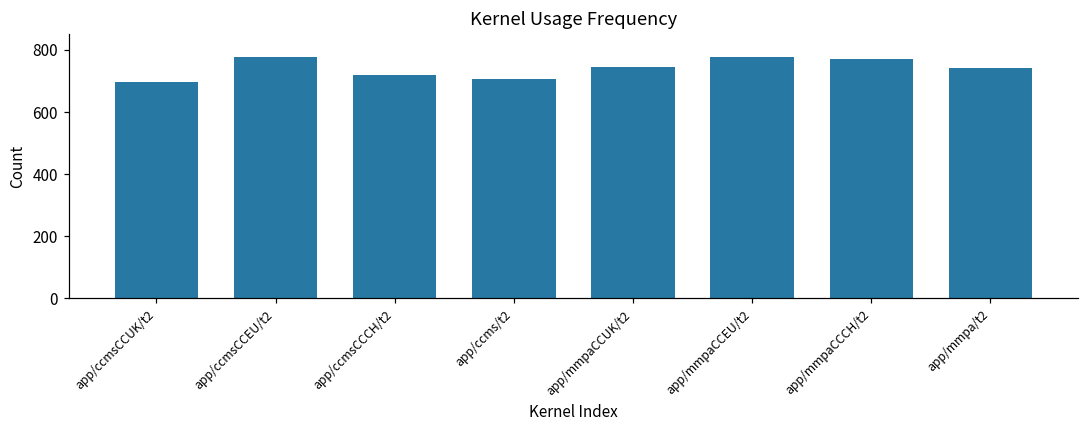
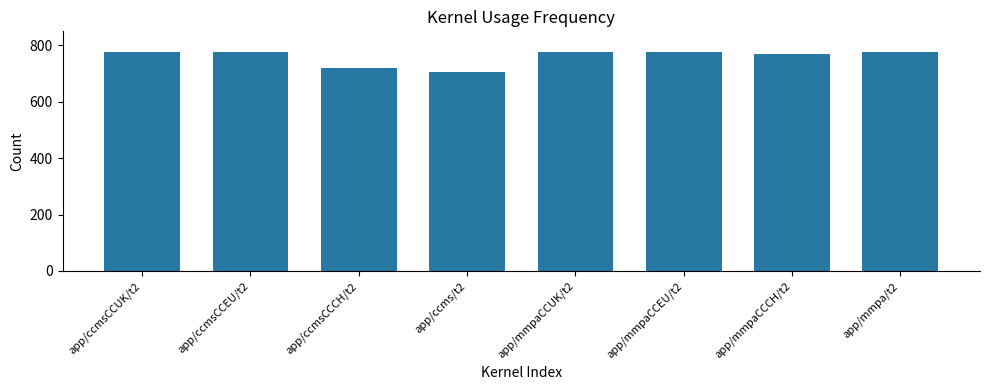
app/ccmsCCUK/t2: 700 -> 780
app/mmpaCCUK/t2: 750 -> 780
app/mmpa/t2: 740 -> 780
